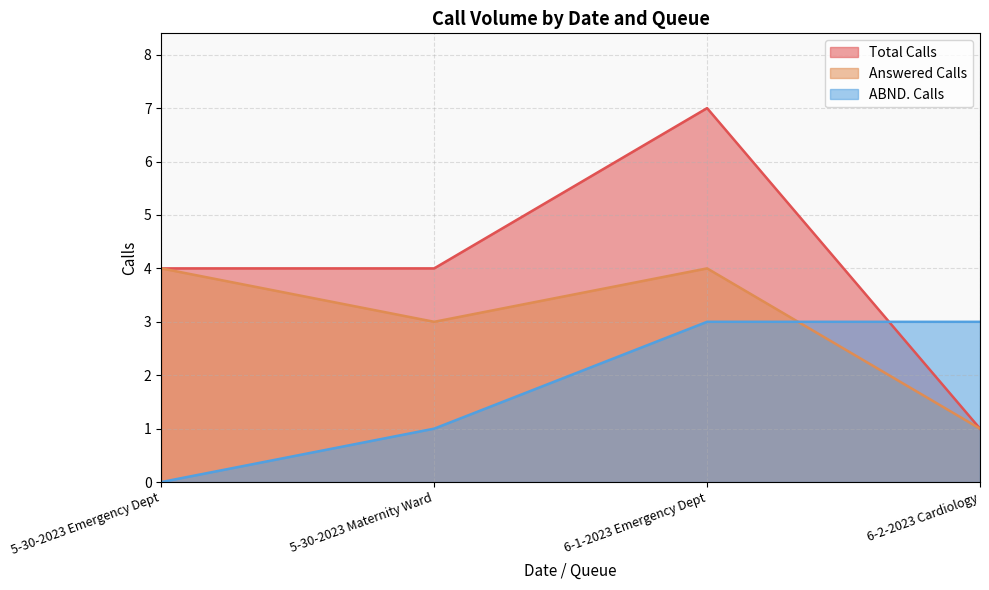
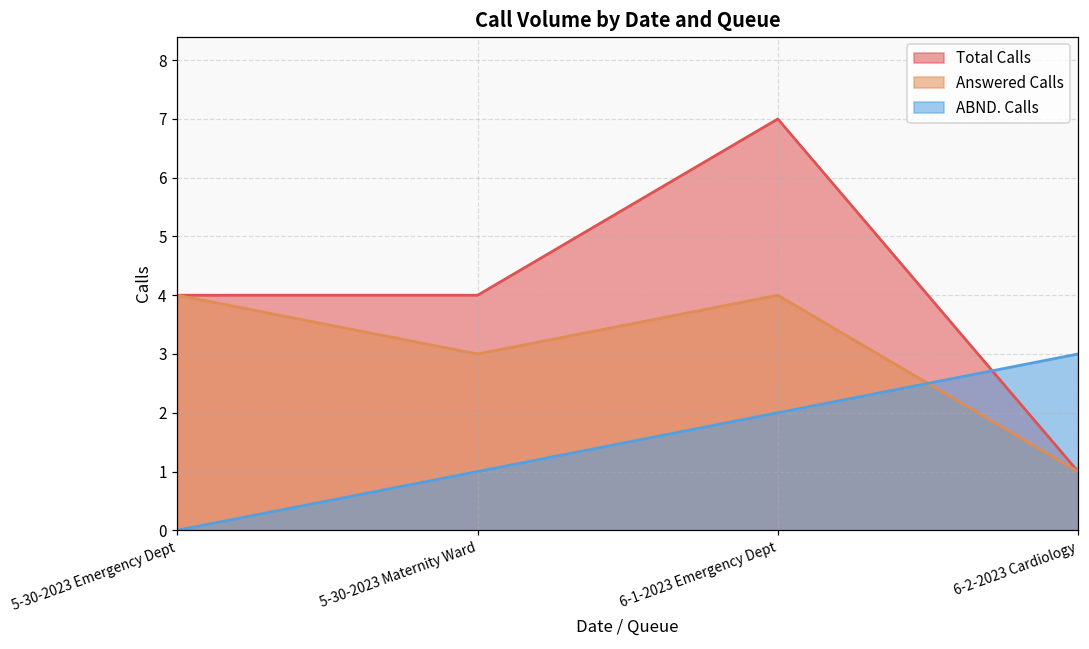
ABND. Calls, 6-1-2023 Emergency Dept: 3 -> 2
